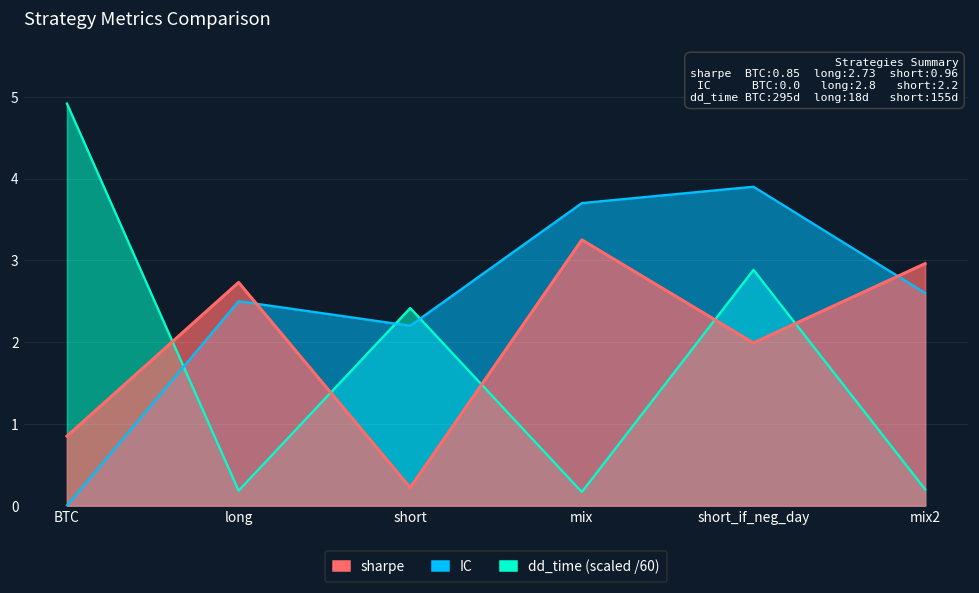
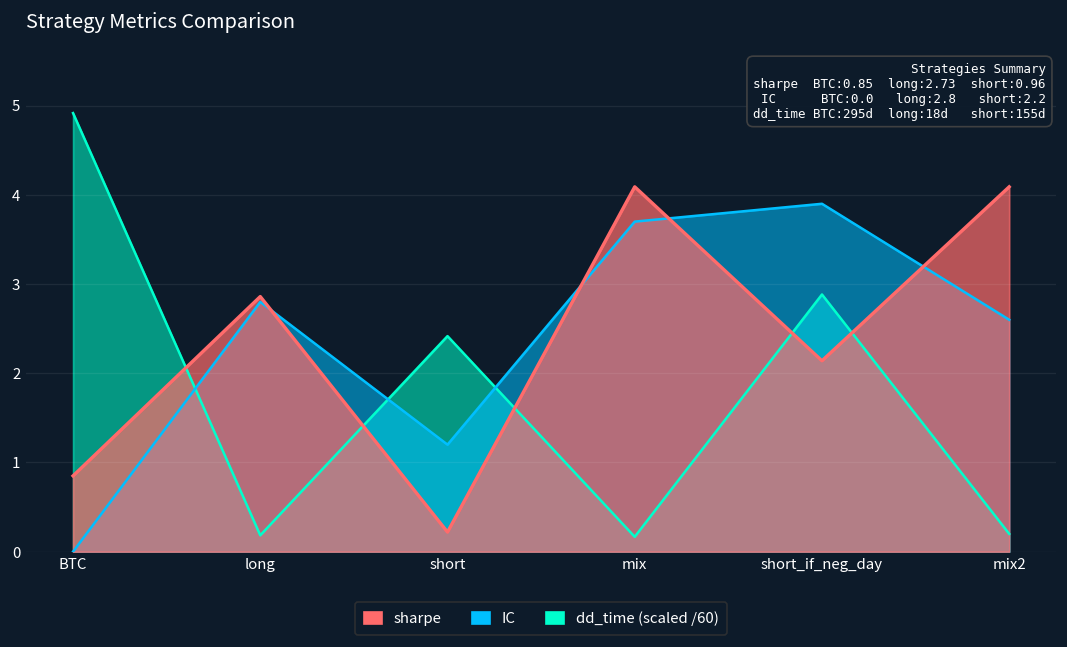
IC, long: 2.5 -> 2.8
sharpe, long: 2.7 -> 2.9
IC, short: 2.2 -> 1.2
sharpe, mix: 3.3 -> 4.1
sharpe, short_if_neg_day: 2.0 -> 2.1
sharpe, mix2: 3.0 -> 4.1
